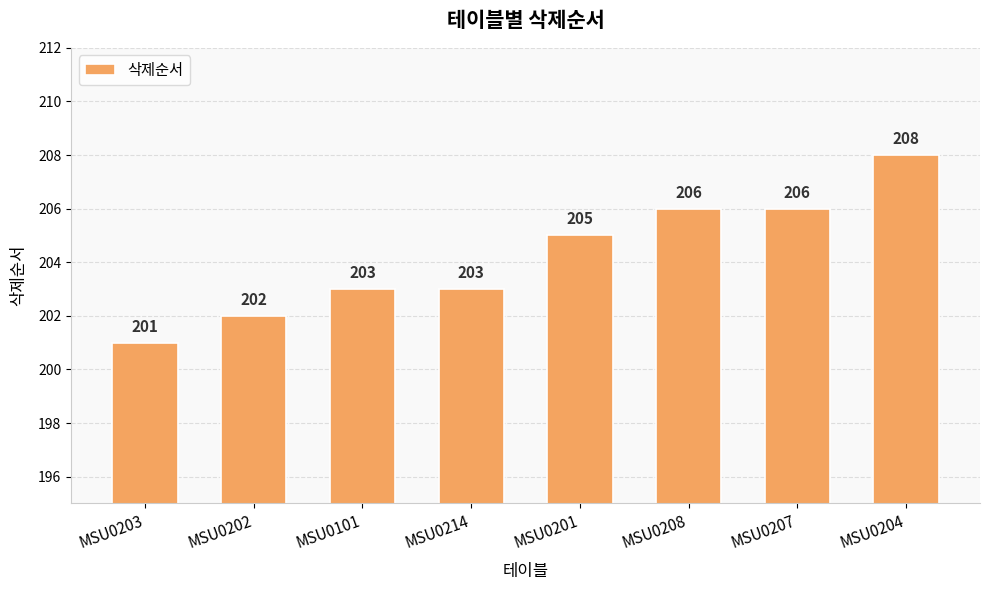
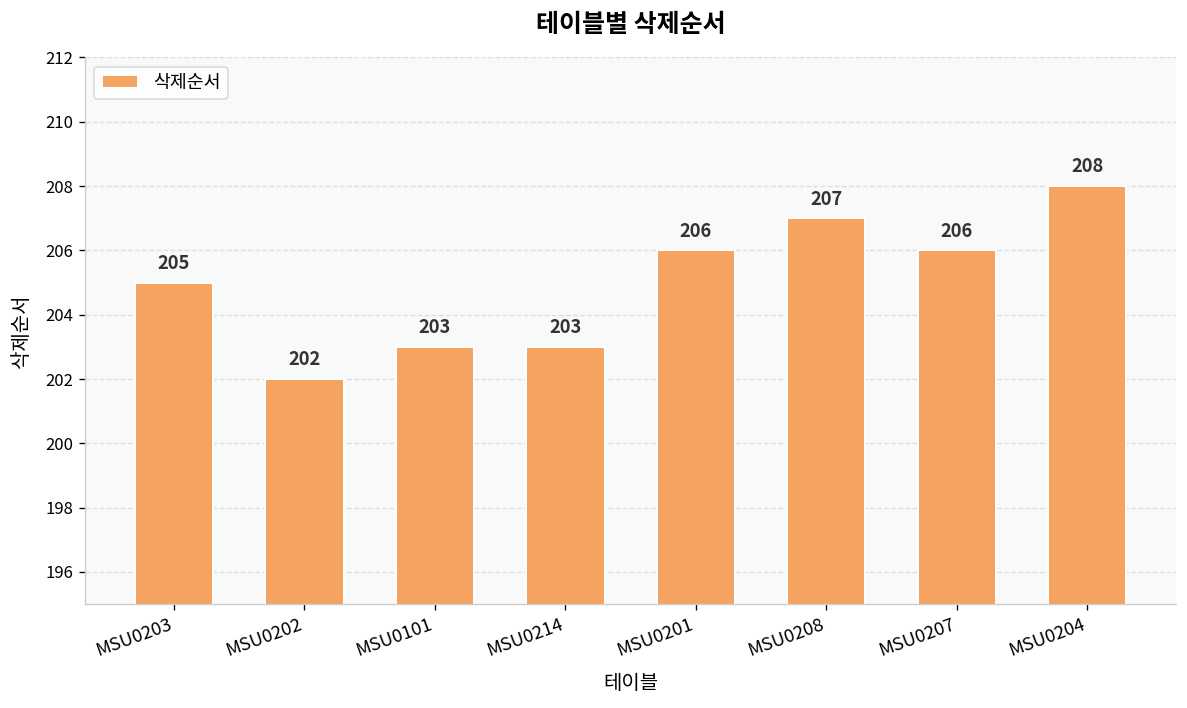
MSU0203: 201 -> 205
MSU0201: 205 -> 206
MSU0208: 206 -> 207
